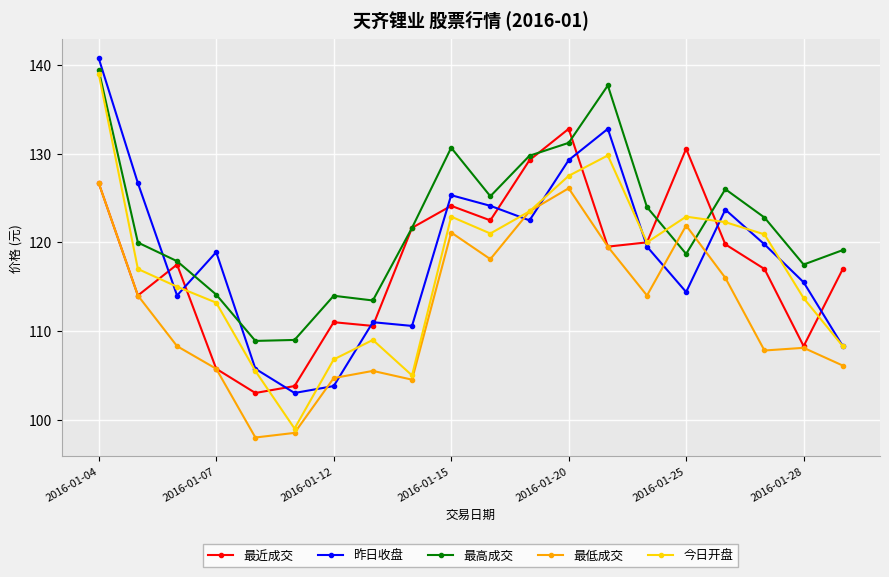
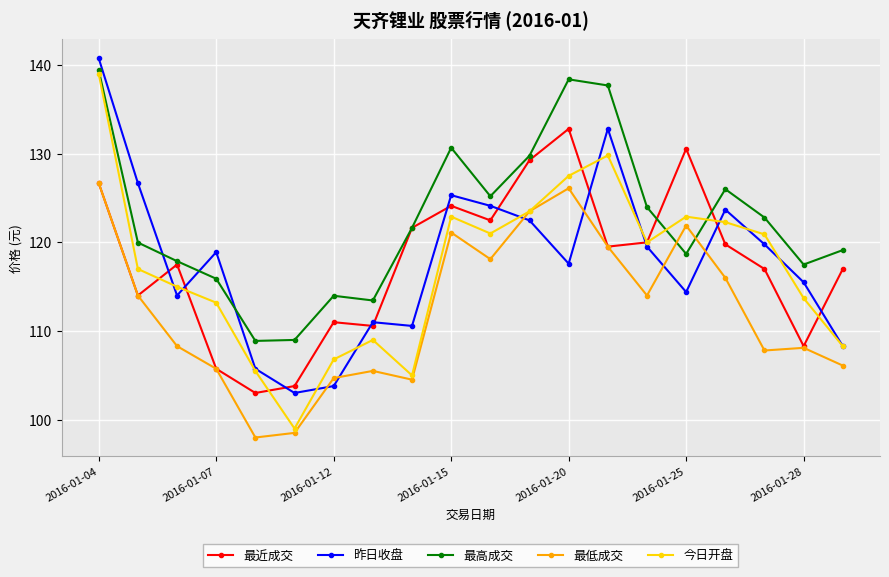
最高成交, 2016-01-07: 114 -> 116
昨日收盘, 2016-01-20: 129 -> 118
最高成交, 2016-01-20: 131 -> 138
